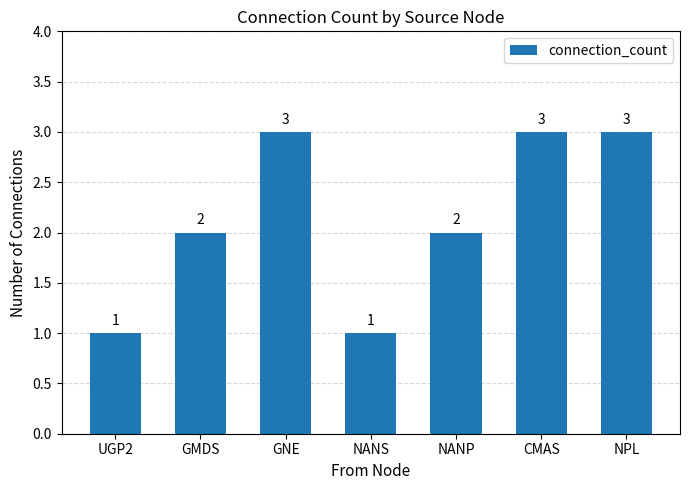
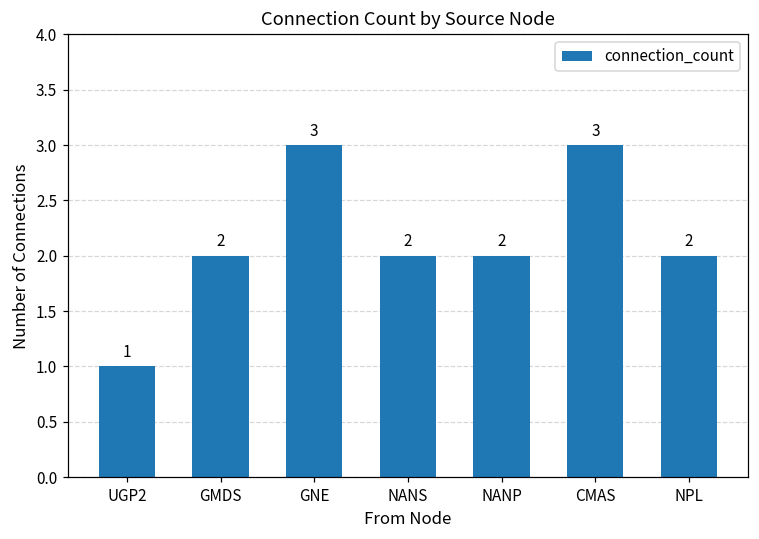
NANS: 1 -> 2
NPL: 3 -> 2
